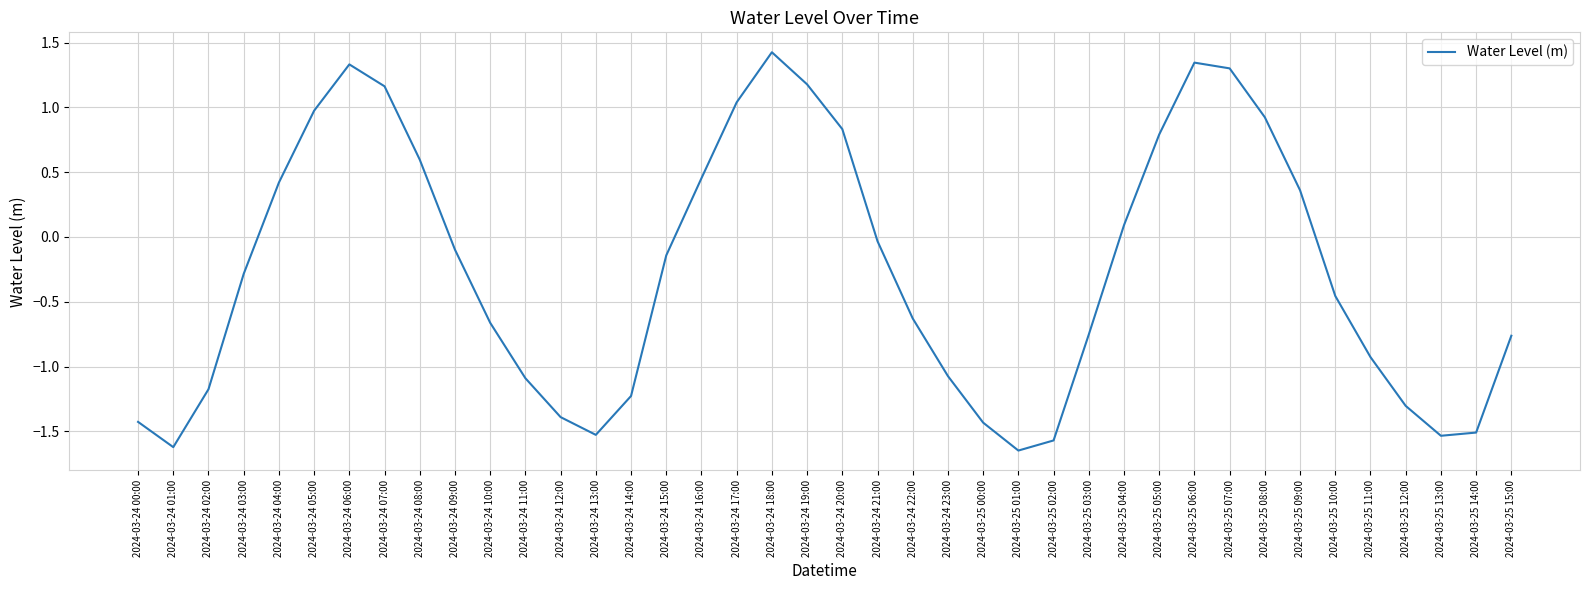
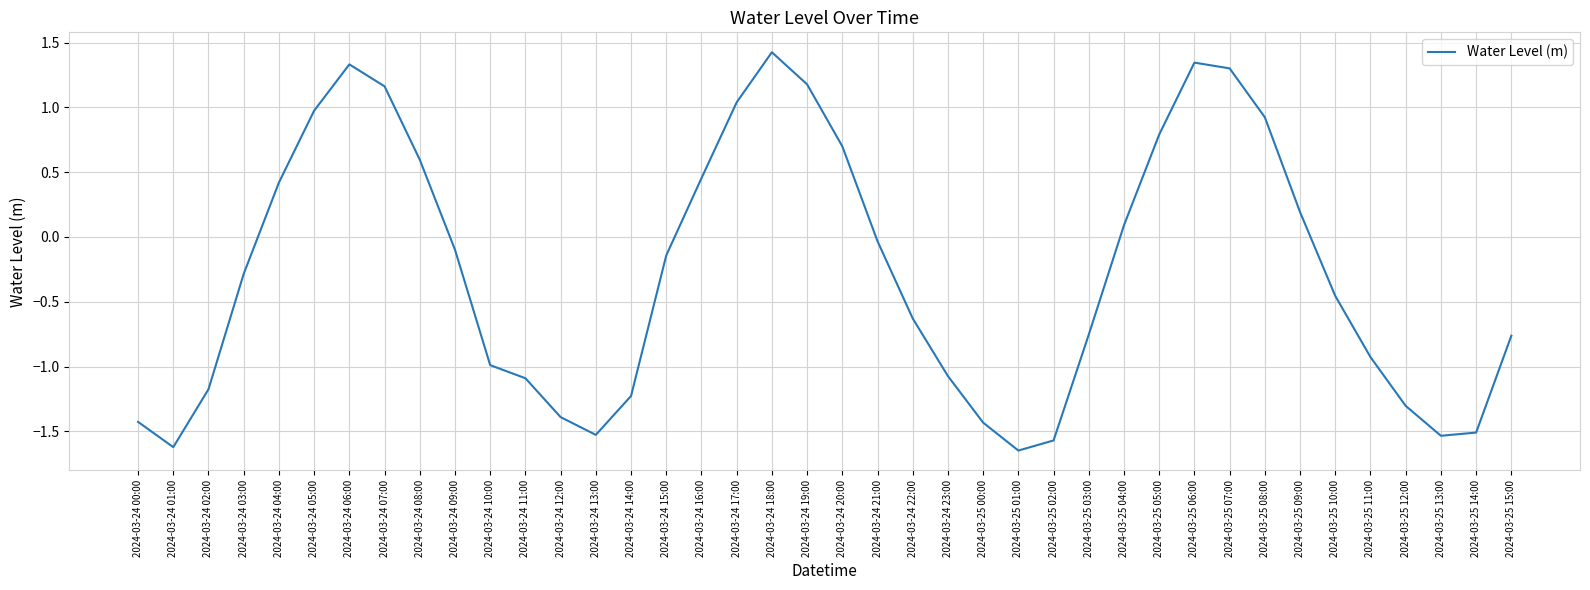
2024-03-24 10:00: -0.66 -> -0.99
2024-03-24 20:00: 0.83 -> 0.70
2024-03-25 09:00: 0.36 -> 0.19
